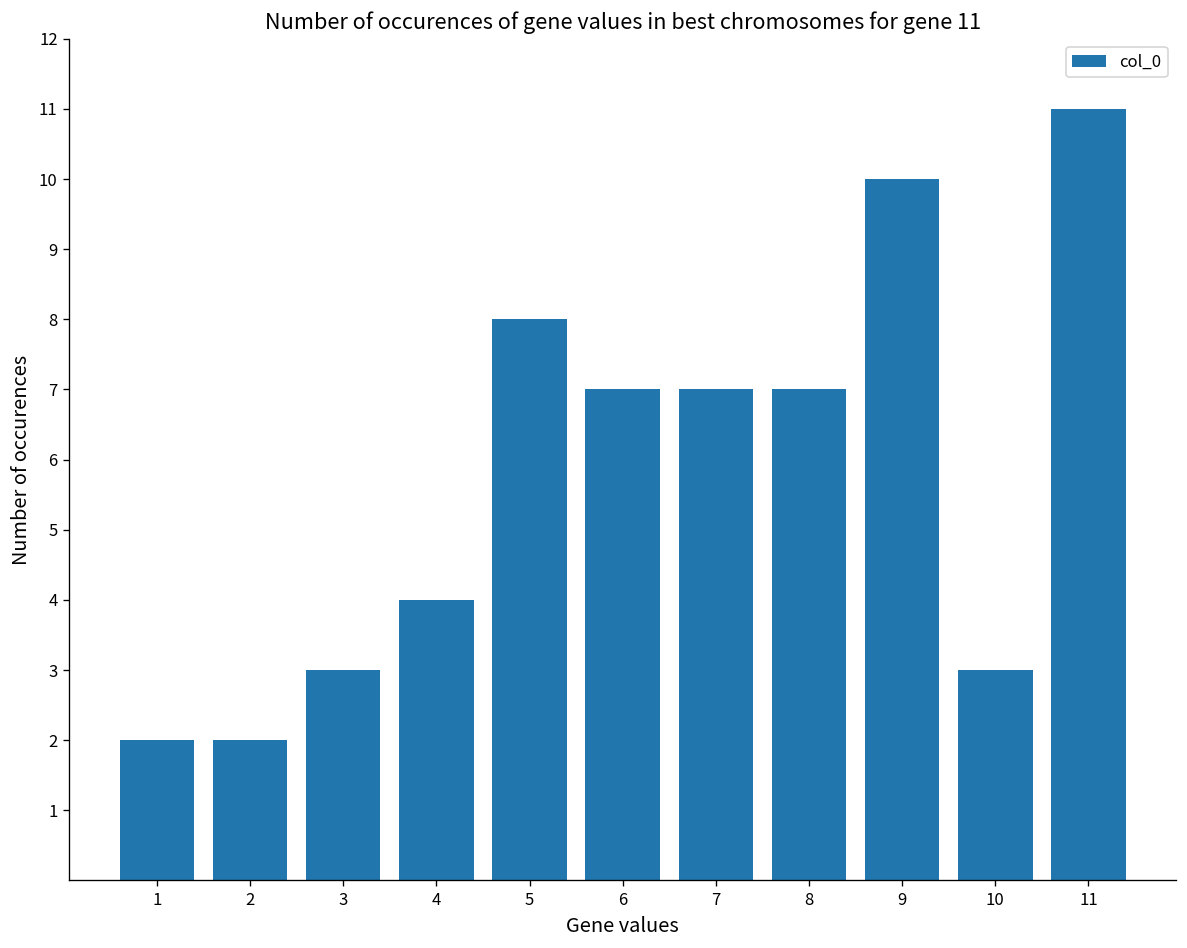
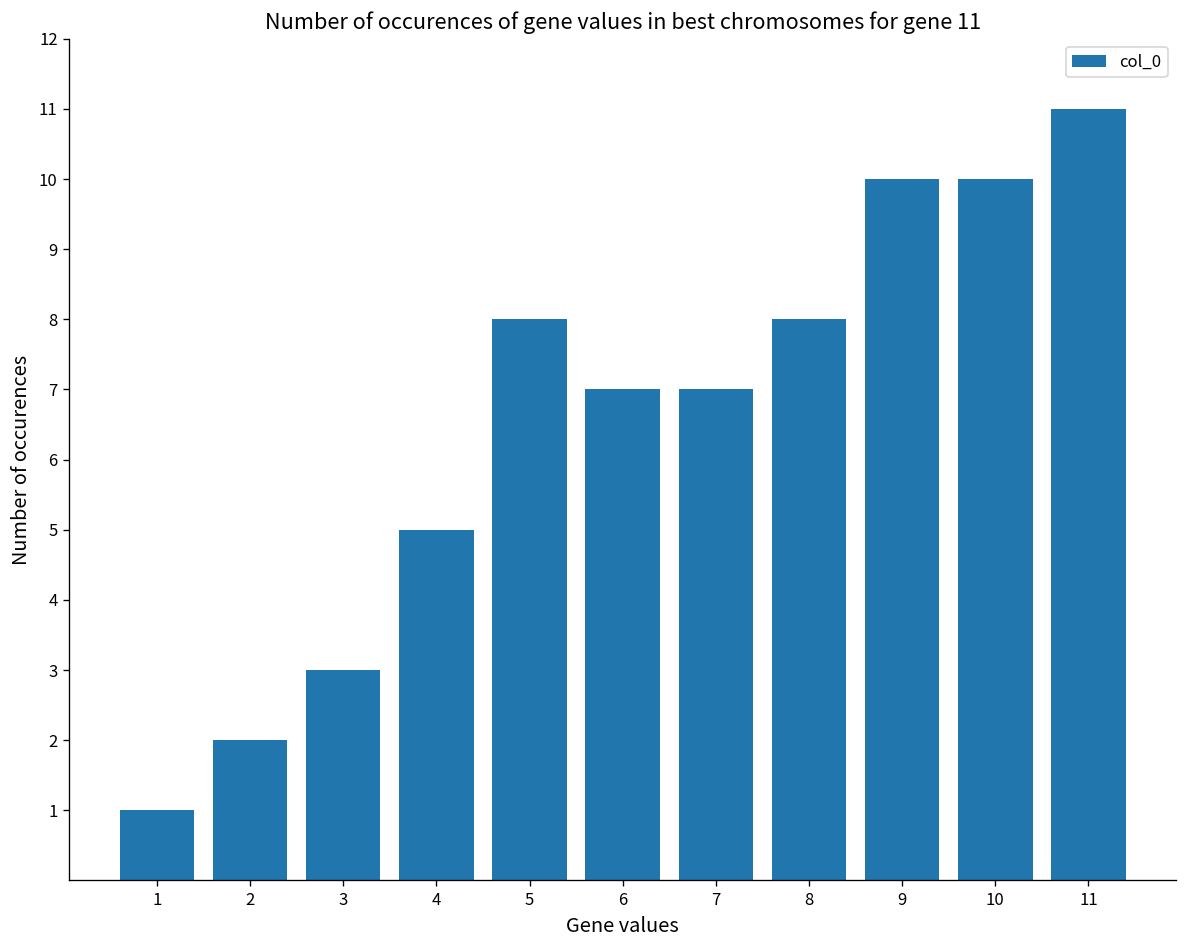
1: 2 -> 1
4: 4 -> 5
8: 7 -> 8
10: 3 -> 10
